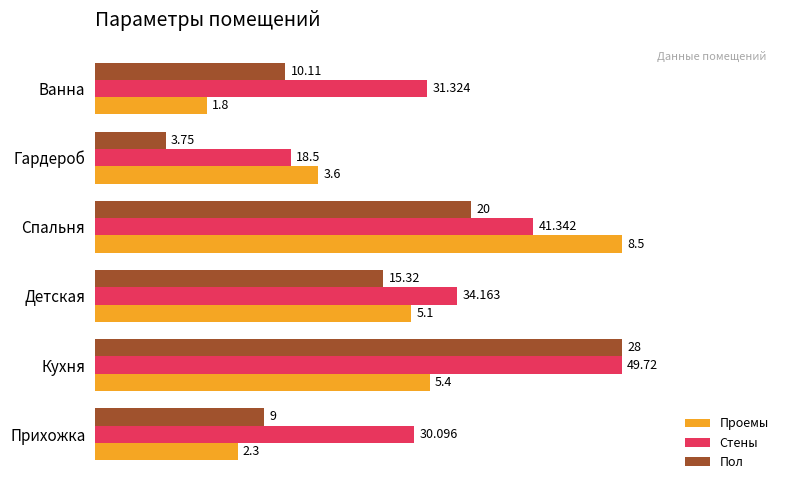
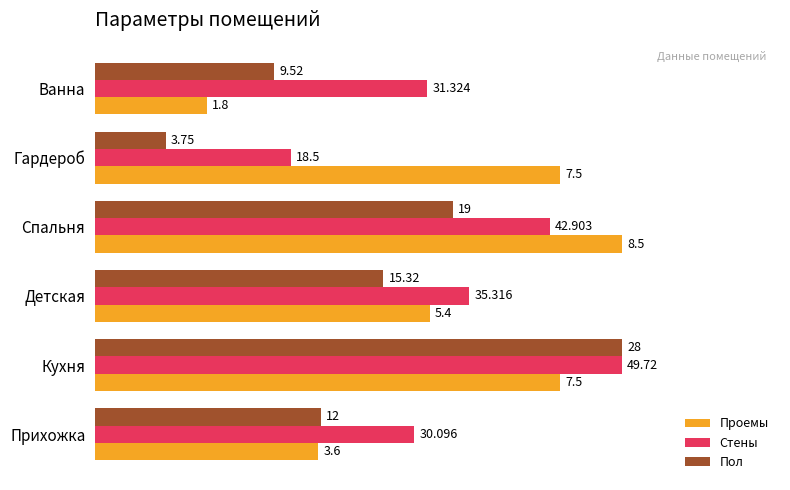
Пол, Ванна: 10.11 -> 9.52
Проемы, Гардероб: 3.6 -> 7.5
Пол, Спальня: 20 -> 19
Стены, Спальня: 41.342 -> 42.903
Стены, Детская: 34.163 -> 35.316
Проемы, Детская: 5.1 -> 5.4
Проемы, Кухня: 5.4 -> 7.5
Пол, Прихожка: 9 -> 12
Проемы, Прихожка: 2.3 -> 3.6
